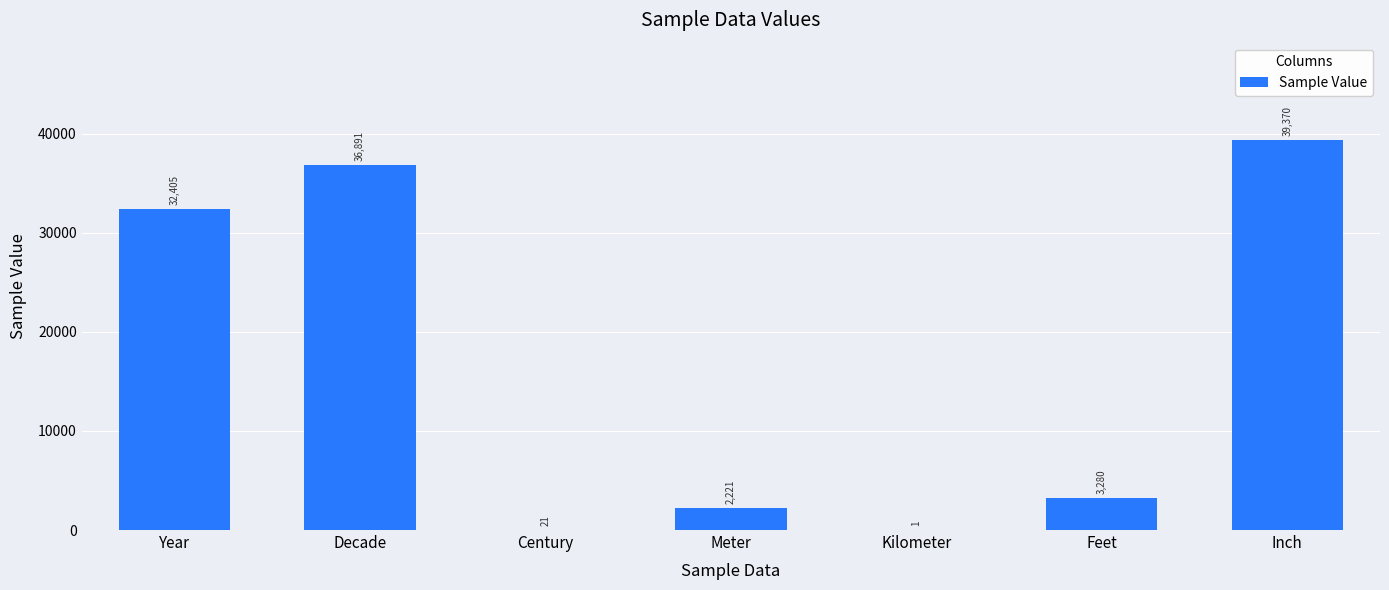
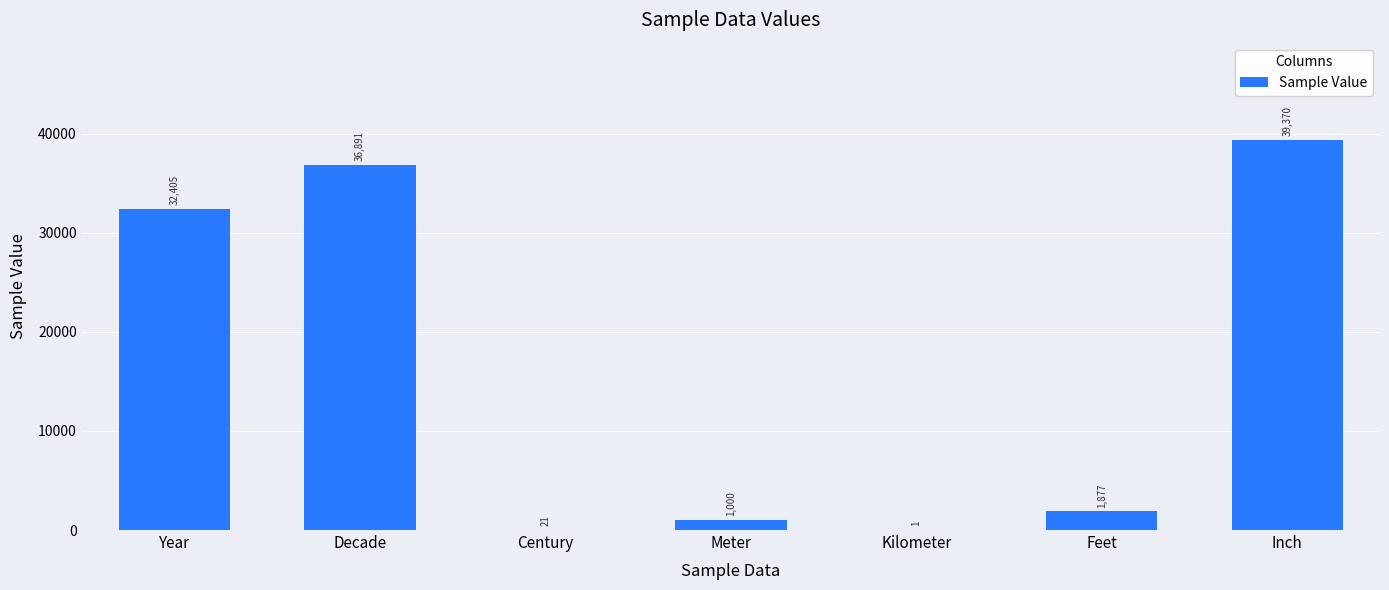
Meter: 2,221 -> 1,000
Feet: 3,280 -> 1,877
